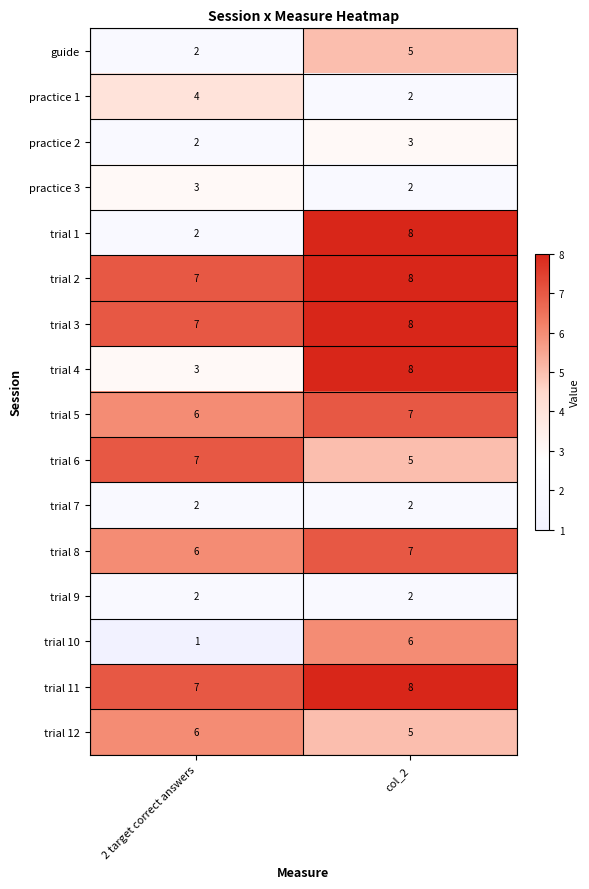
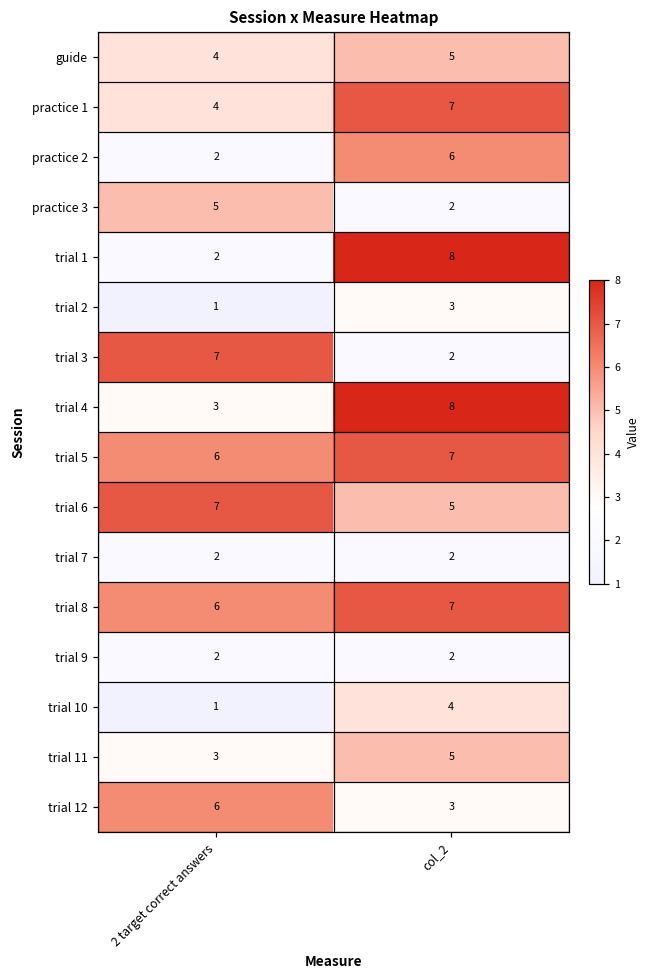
guide, 2 target correct answers: 2 -> 4
practice 1, col_2: 2 -> 7
practice 2, col_2: 3 -> 6
practice 3, 2 target correct answers: 3 -> 5
trial 2, 2 target correct answers: 7 -> 1
trial 2, col_2: 8 -> 3
trial 3, col_2: 8 -> 2
trial 10, col_2: 6 -> 4
trial 11, 2 target correct answers: 7 -> 3
trial 11, col_2: 8 -> 5
trial 12, col_2: 5 -> 3
